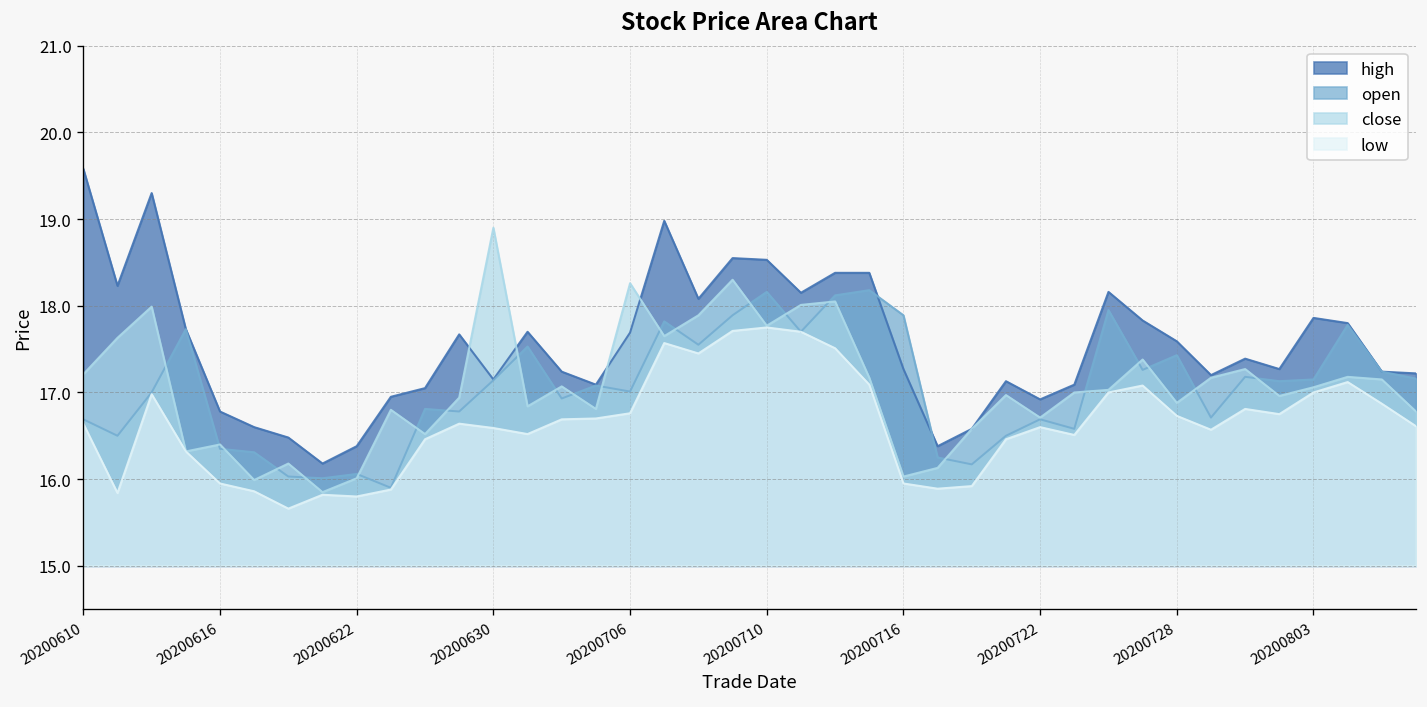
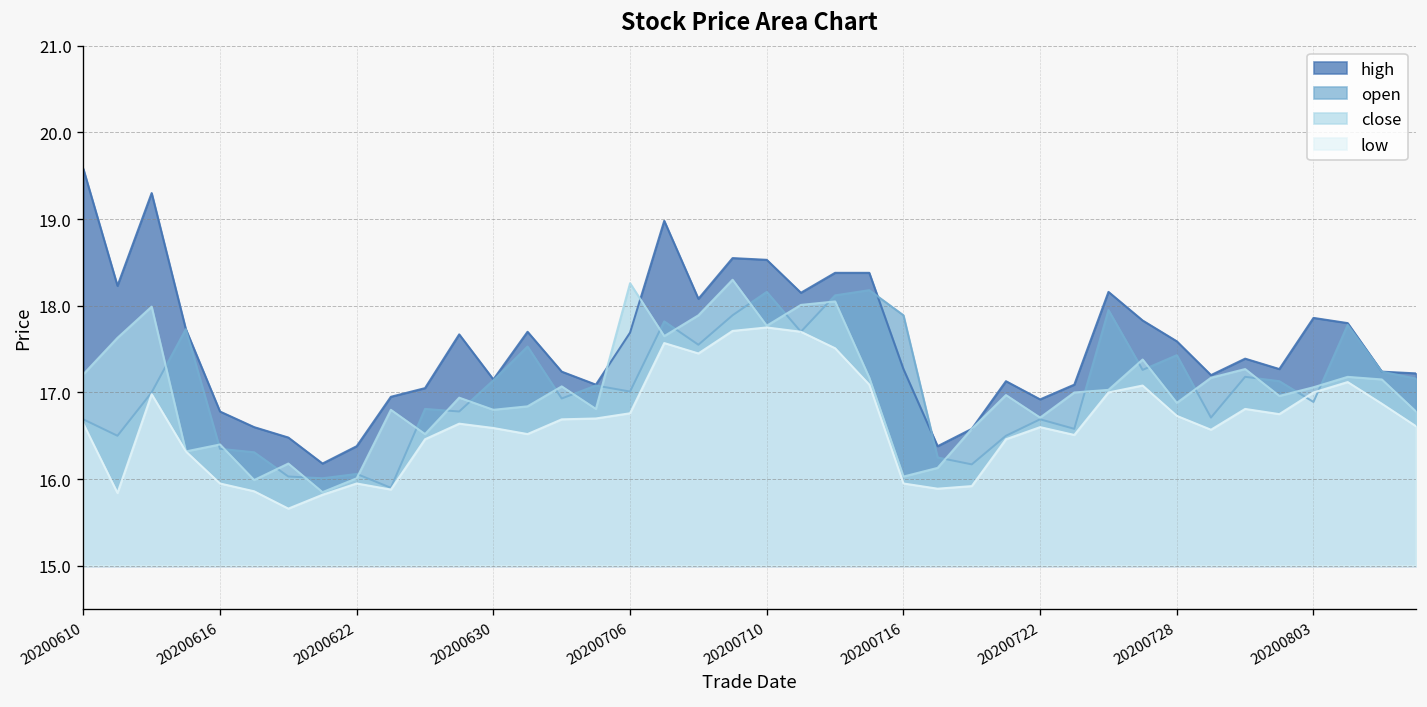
low, 20200622: 15.8 -> 16.0
close, 20200630: 18.9 -> 16.8
open, 20200803: 17.2 -> 16.9
